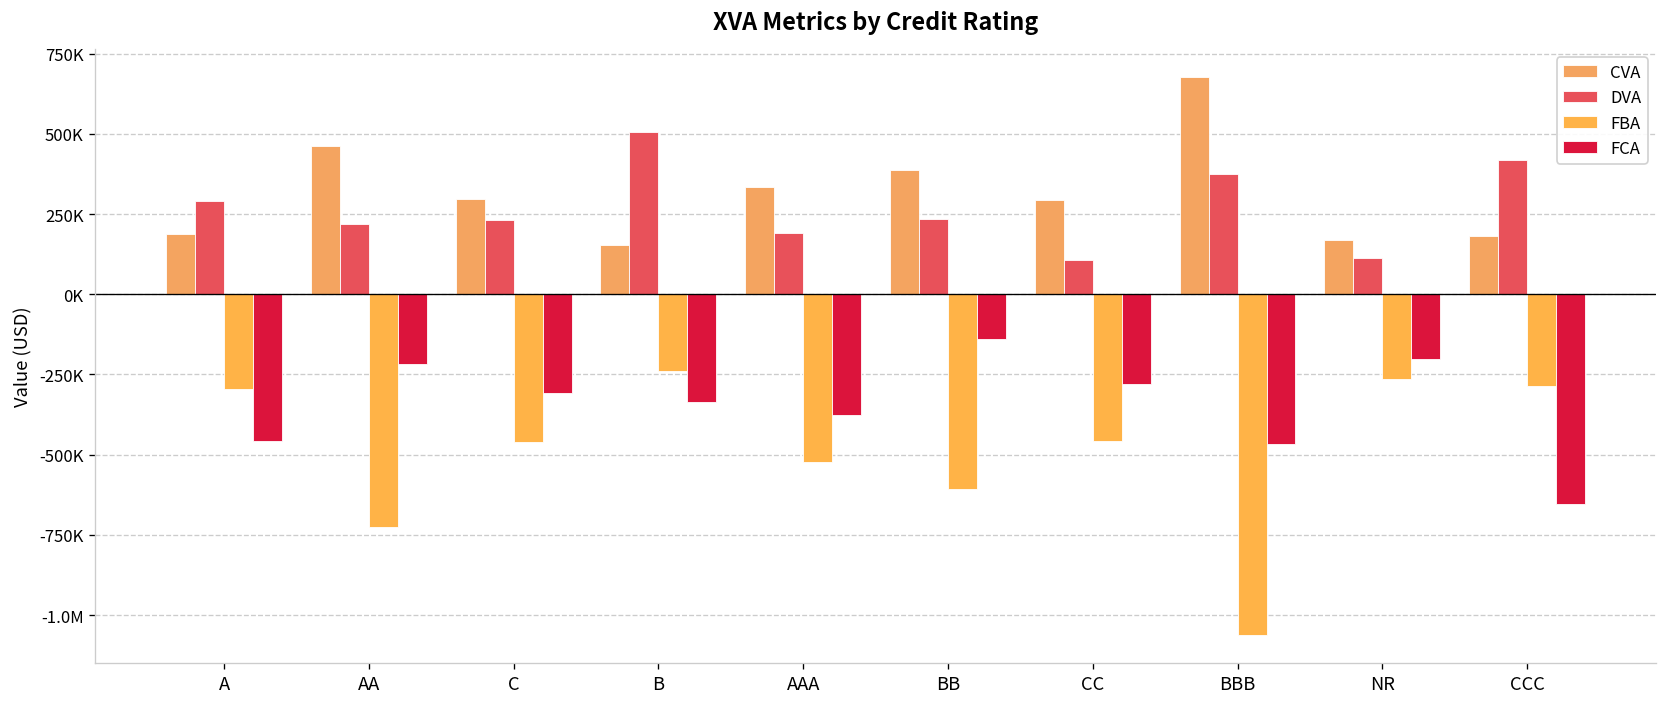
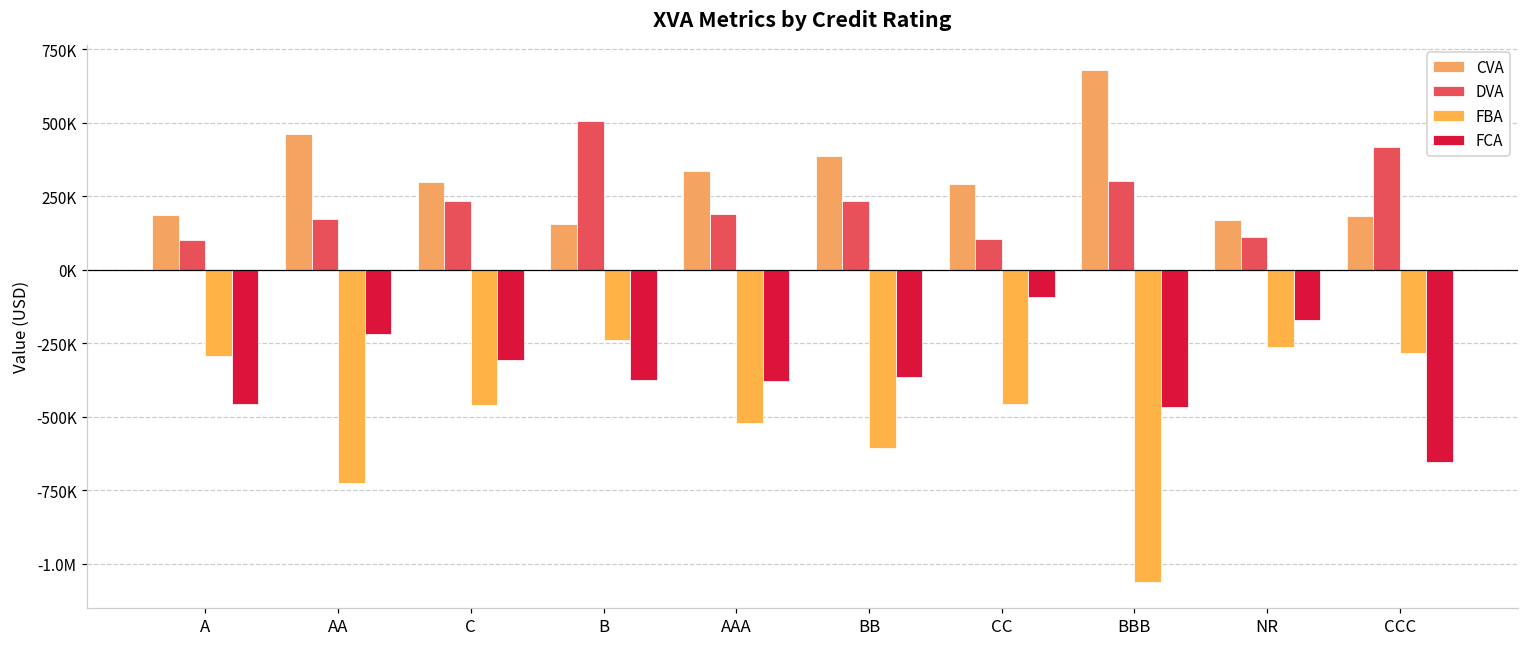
DVA, A: 290000 -> 100000
DVA, AA: 220000 -> 170000
FCA, B: -340000 -> -370000
FCA, BB: -140000 -> -360000
FCA, CC: -280000 -> -90000
DVA, BBB: 380000 -> 300000
FCA, NR: -200000 -> -170000
